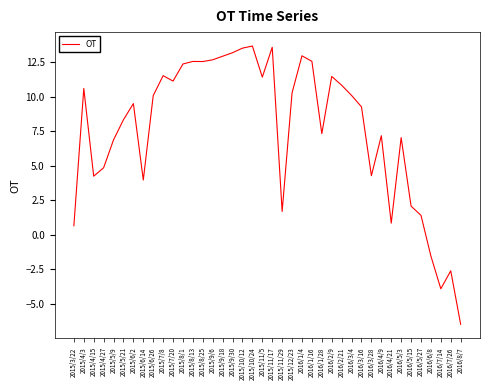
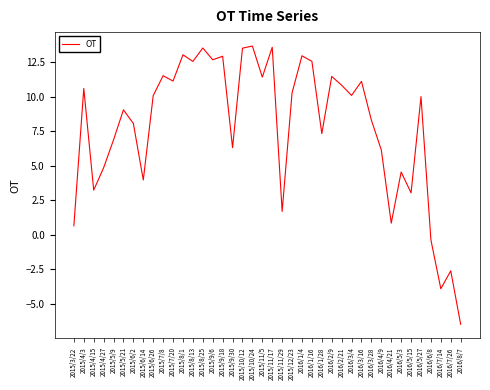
2015/4/15: 4.2 -> 3.2
2015/5/21: 8.3 -> 9.1
2015/6/2: 9.5 -> 8.1
2015/8/1: 12.4 -> 13.0
2015/8/25: 12.6 -> 13.5
2015/9/30: 13.2 -> 6.3
2016/3/16: 9.3 -> 11.1
2016/3/28: 4.3 -> 8.3
2016/4/9: 7.2 -> 6.1
2016/5/3: 7.0 -> 4.6
2016/5/15: 2.1 -> 3.0
2016/5/27: 1.4 -> 10.0
2016/6/8: -1.5 -> -0.4
